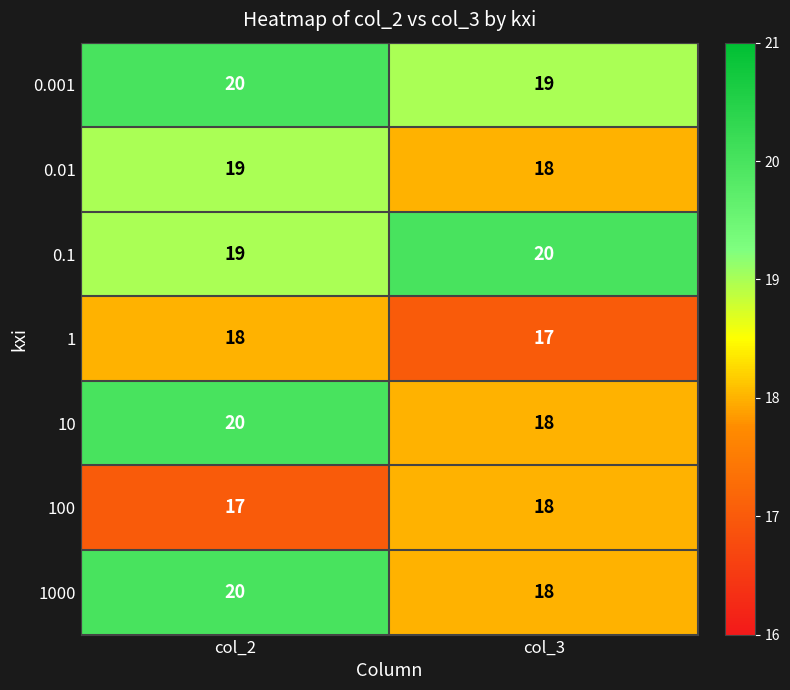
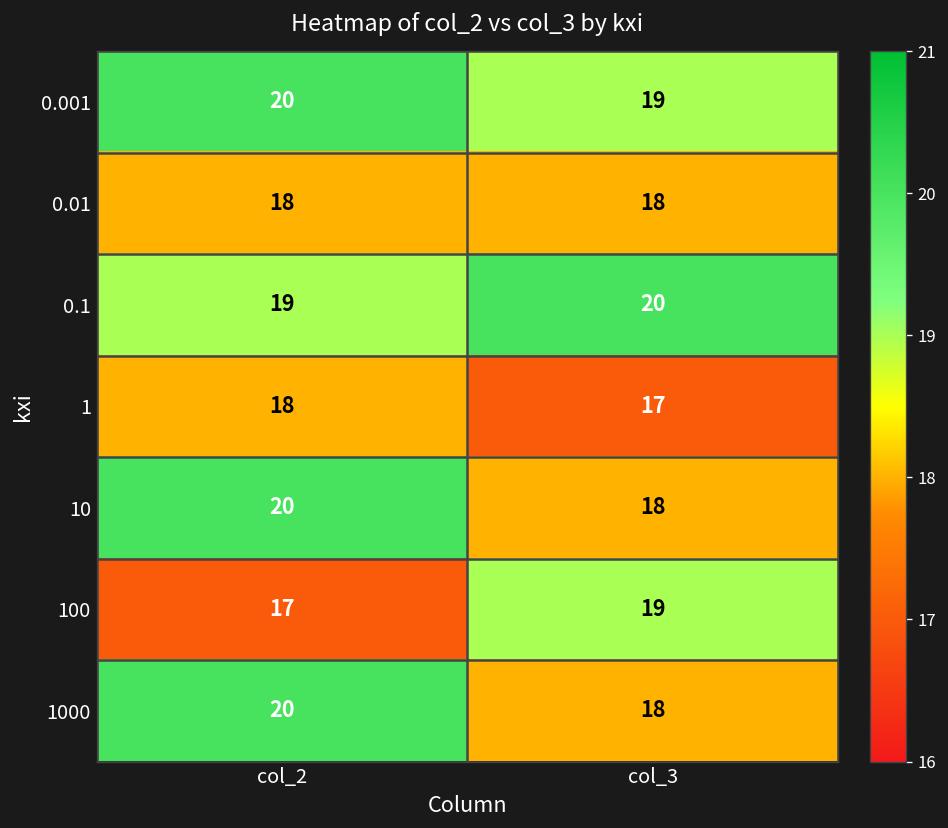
0.01, col_2: 19 -> 18
100, col_3: 18 -> 19
